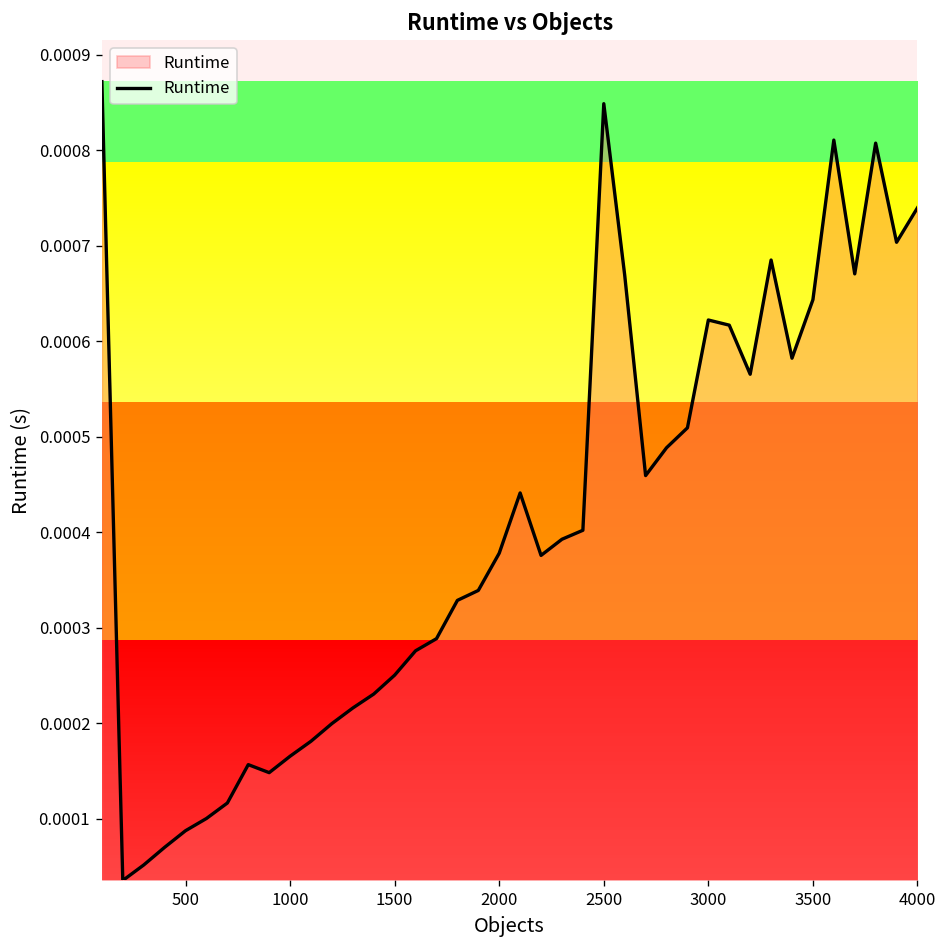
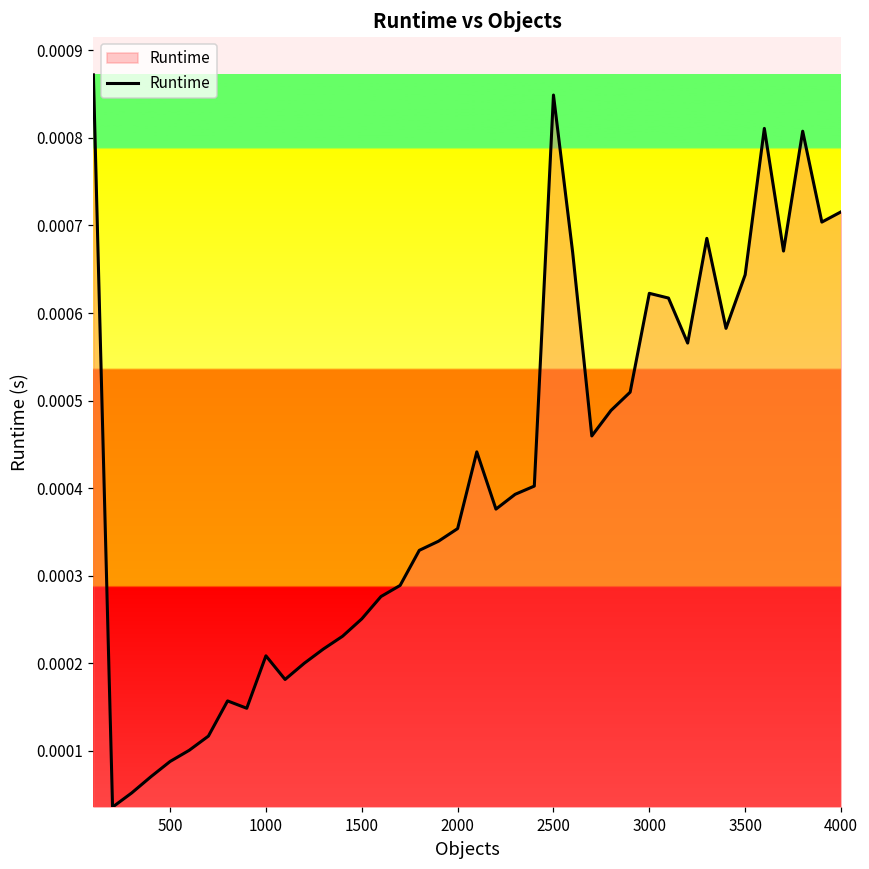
1000: 0.00017 -> 0.00021
2000: 0.00038 -> 0.00035
4000: 0.00074 -> 0.00072
